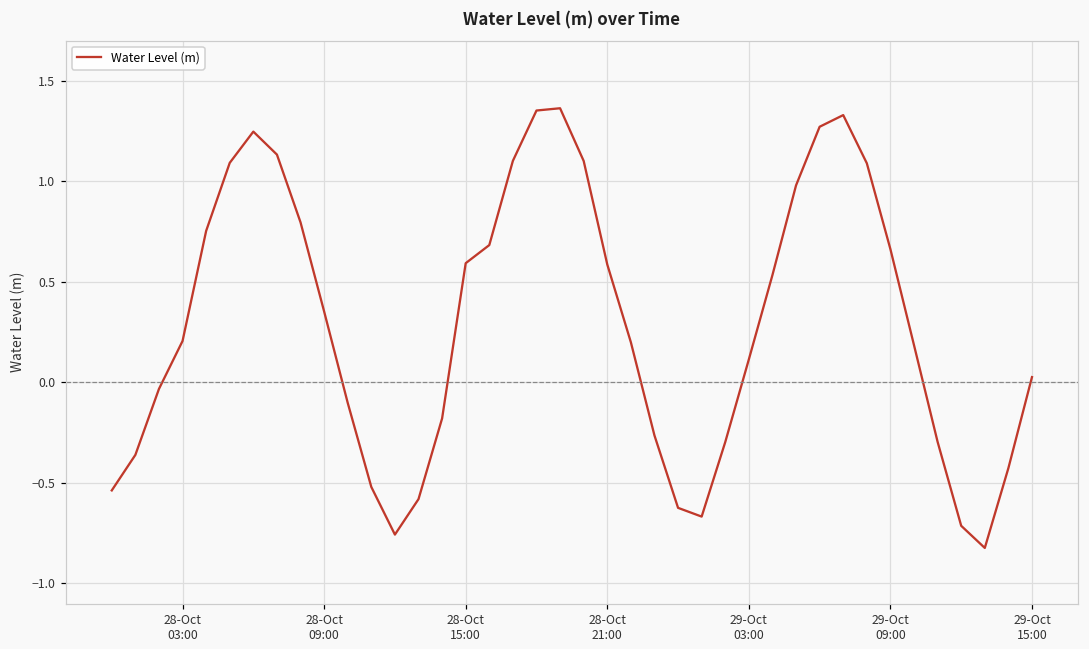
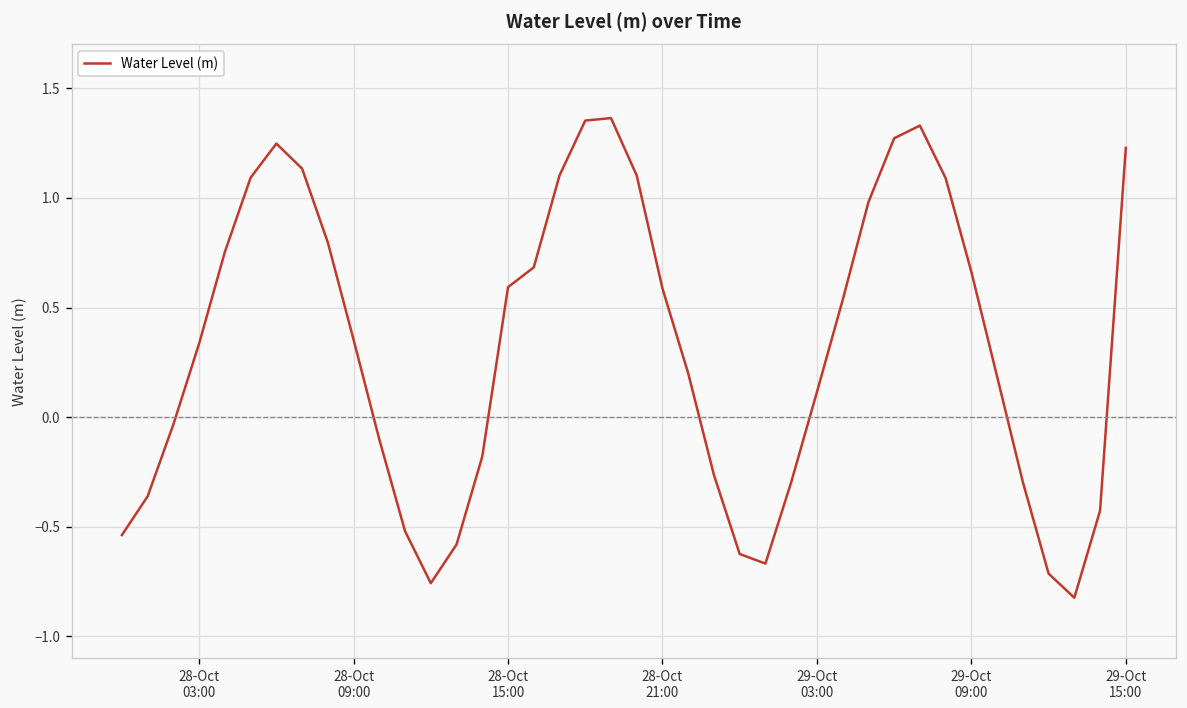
28-Oct 03:00: 0.21 -> 0.34
29-Oct 15:00: 0.03 -> 1.23
